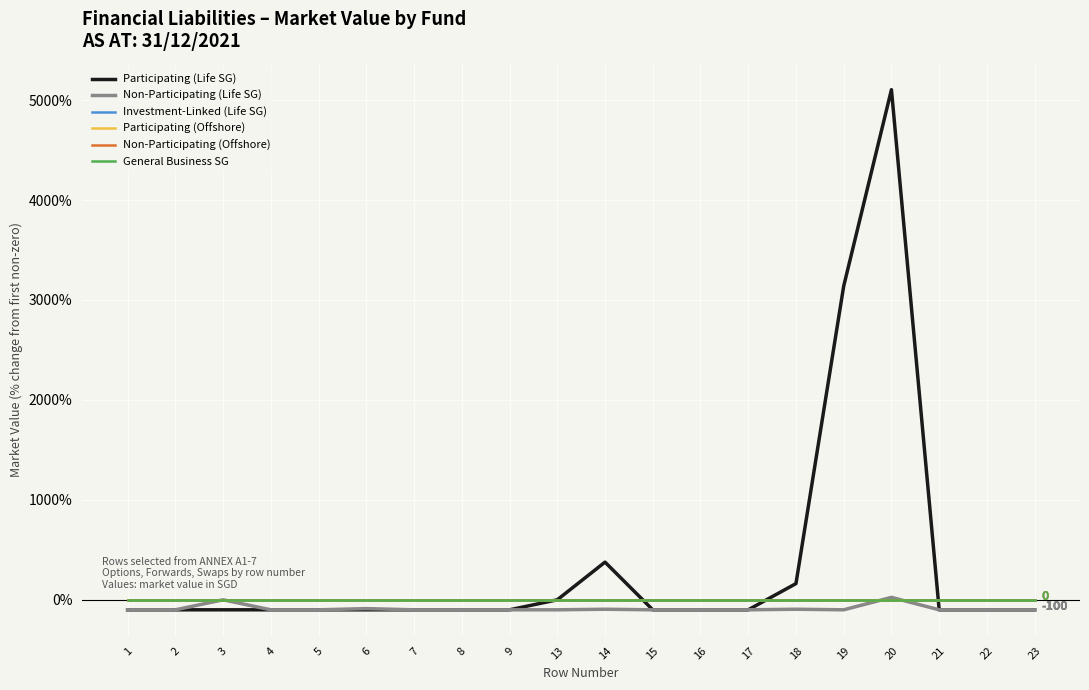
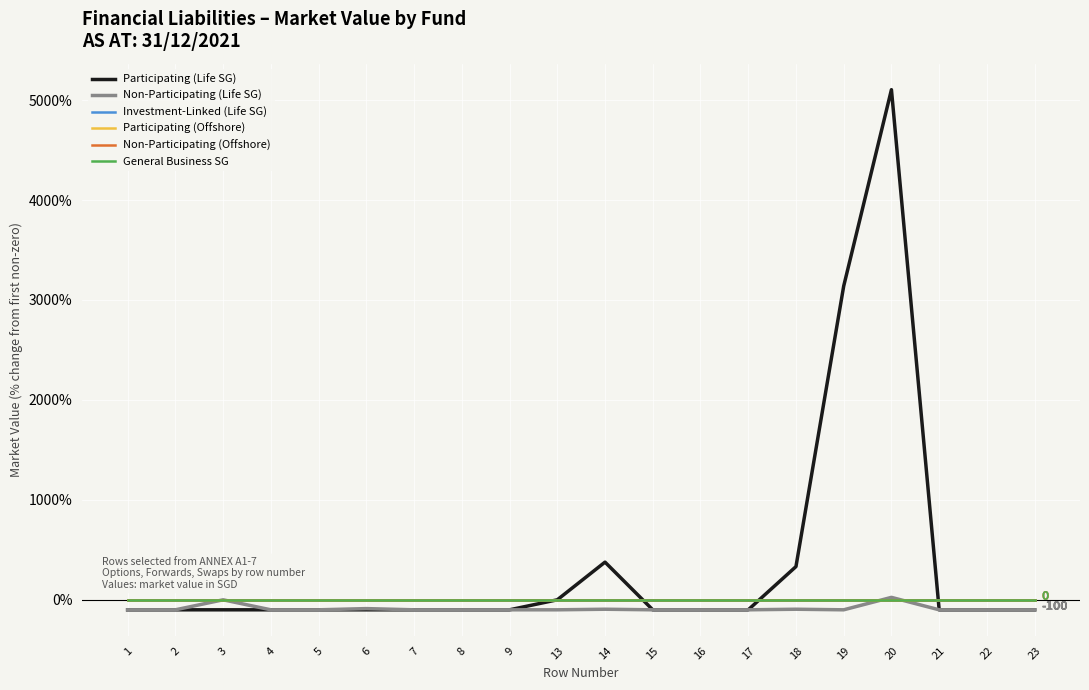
Participating (Life SG), 18: 200% -> 300%
